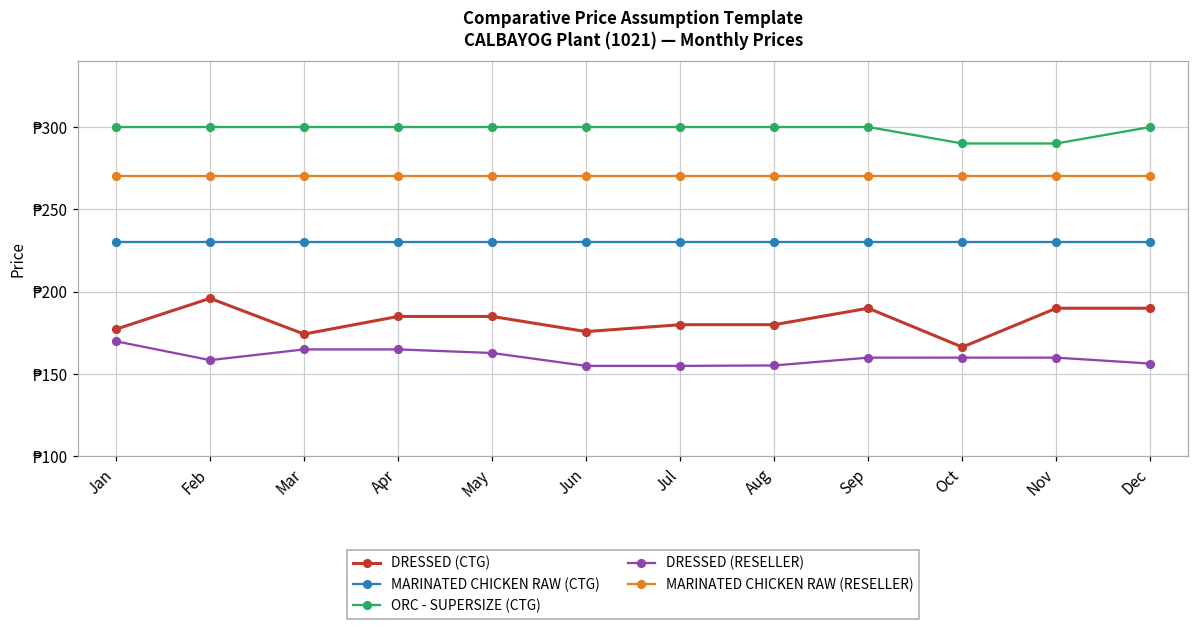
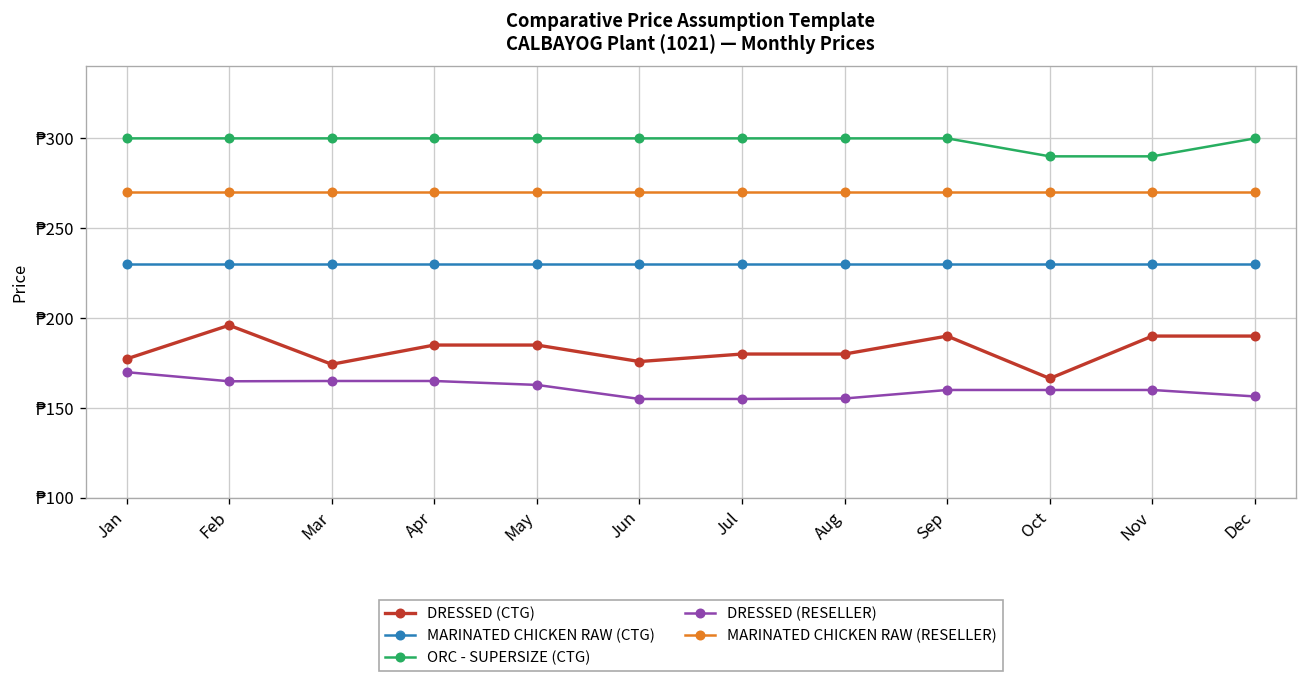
DRESSED (RESELLER), Feb: ₱158 -> ₱165
